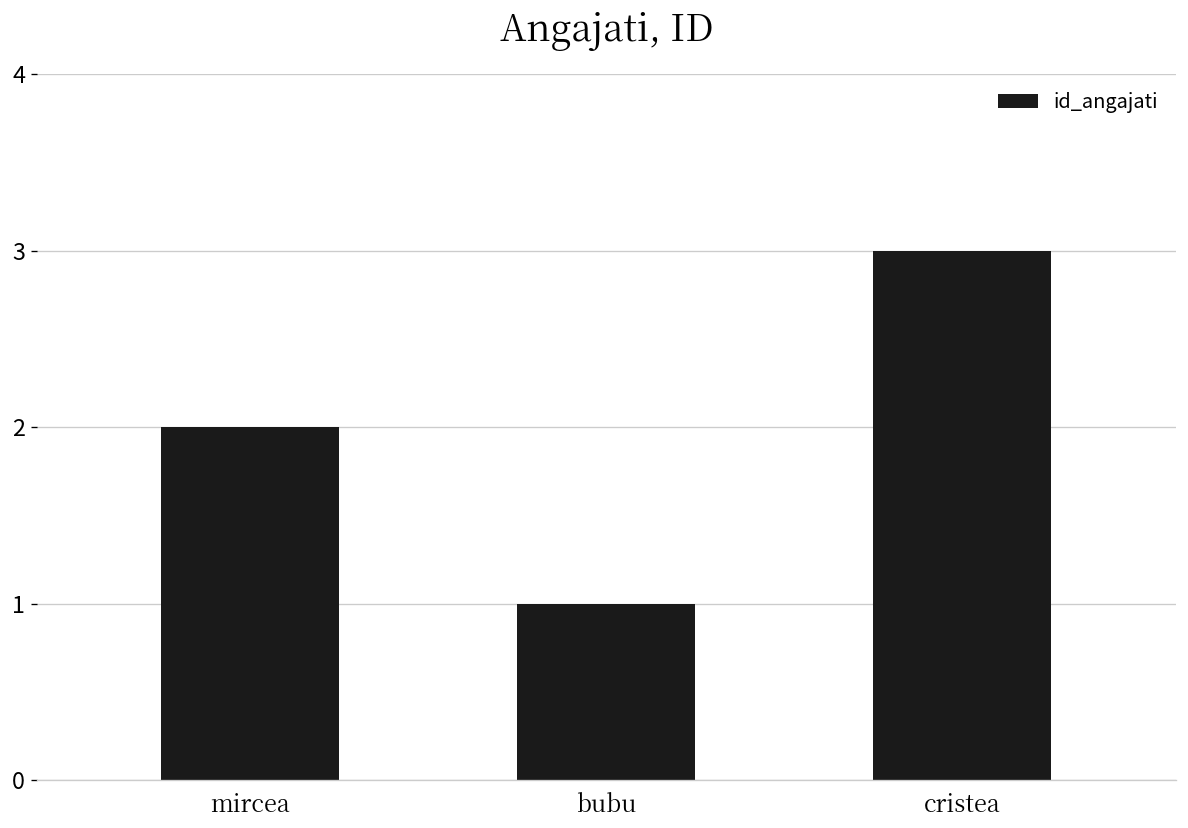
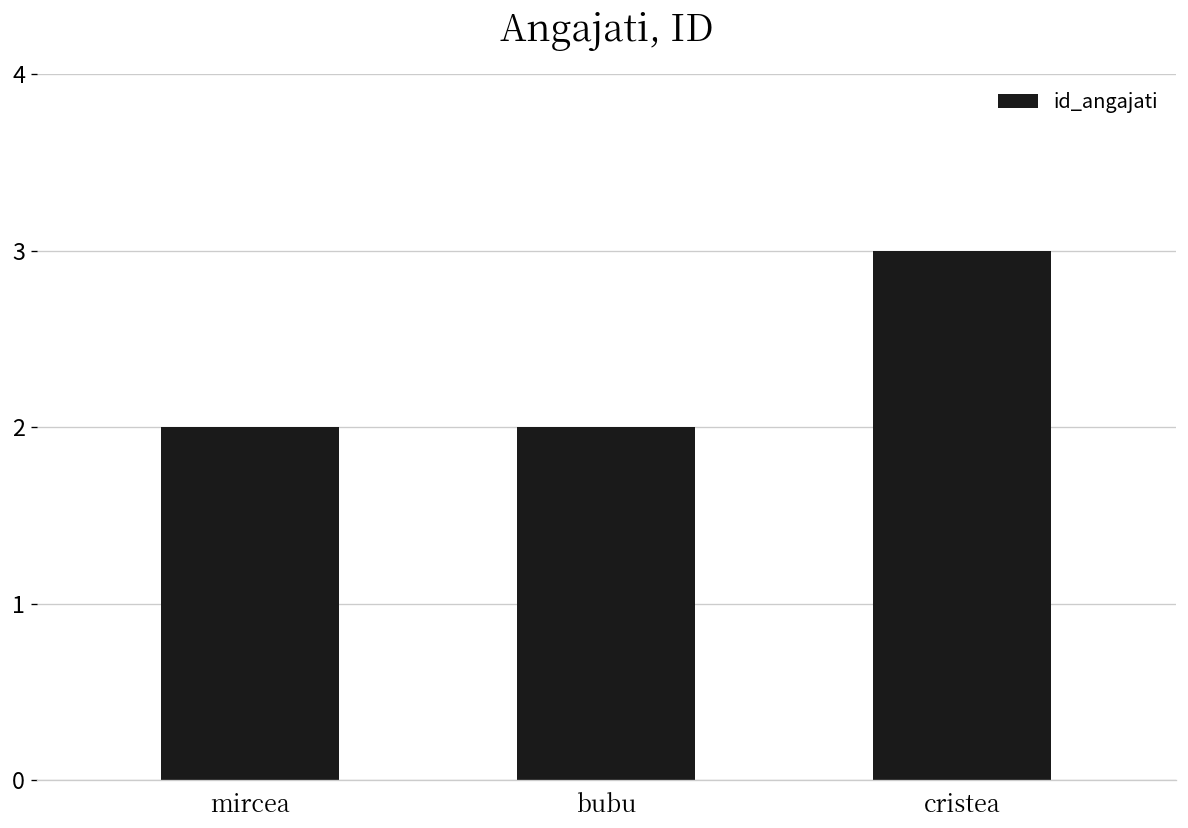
bubu: 1 -> 2
